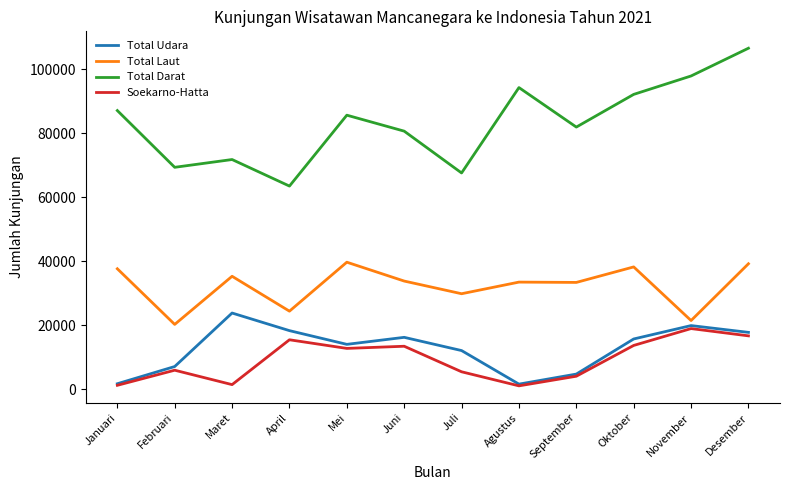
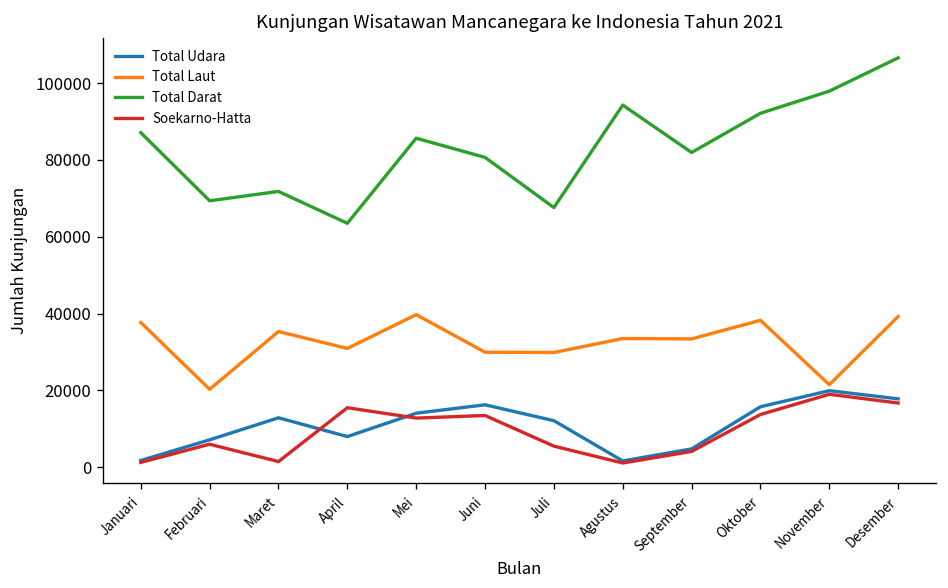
Total Udara, Maret: 24000 -> 13000
Total Udara, April: 18000 -> 8000
Total Laut, April: 24000 -> 31000
Total Laut, Juni: 34000 -> 30000
